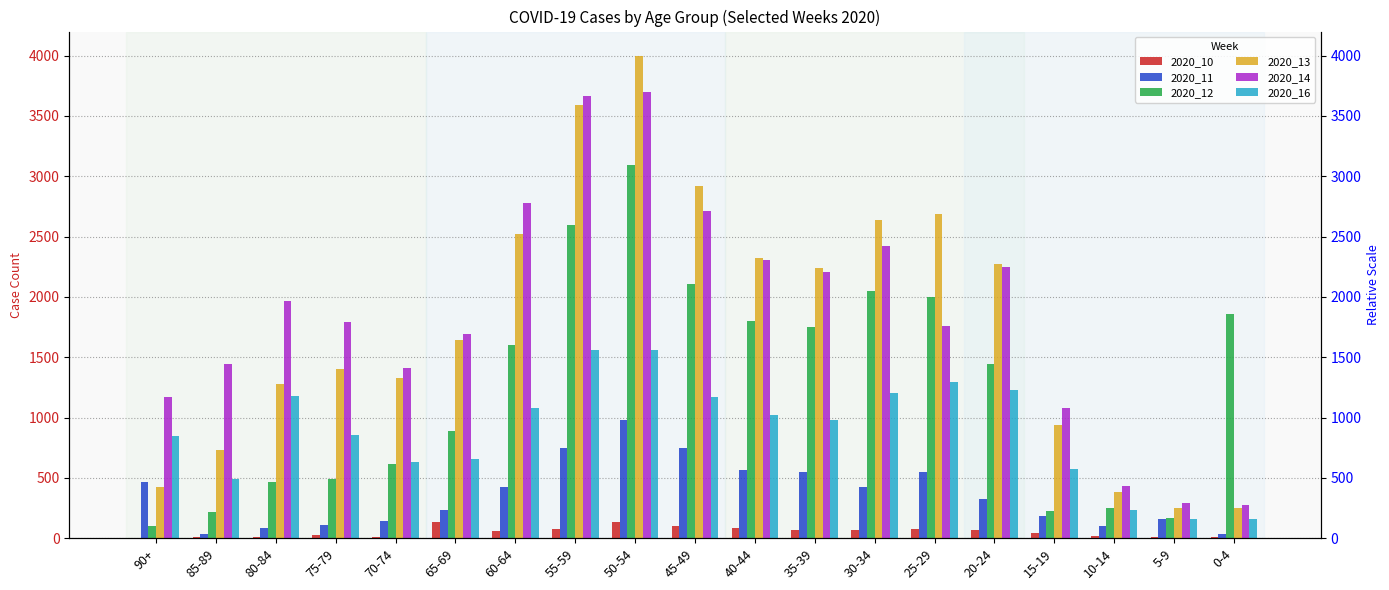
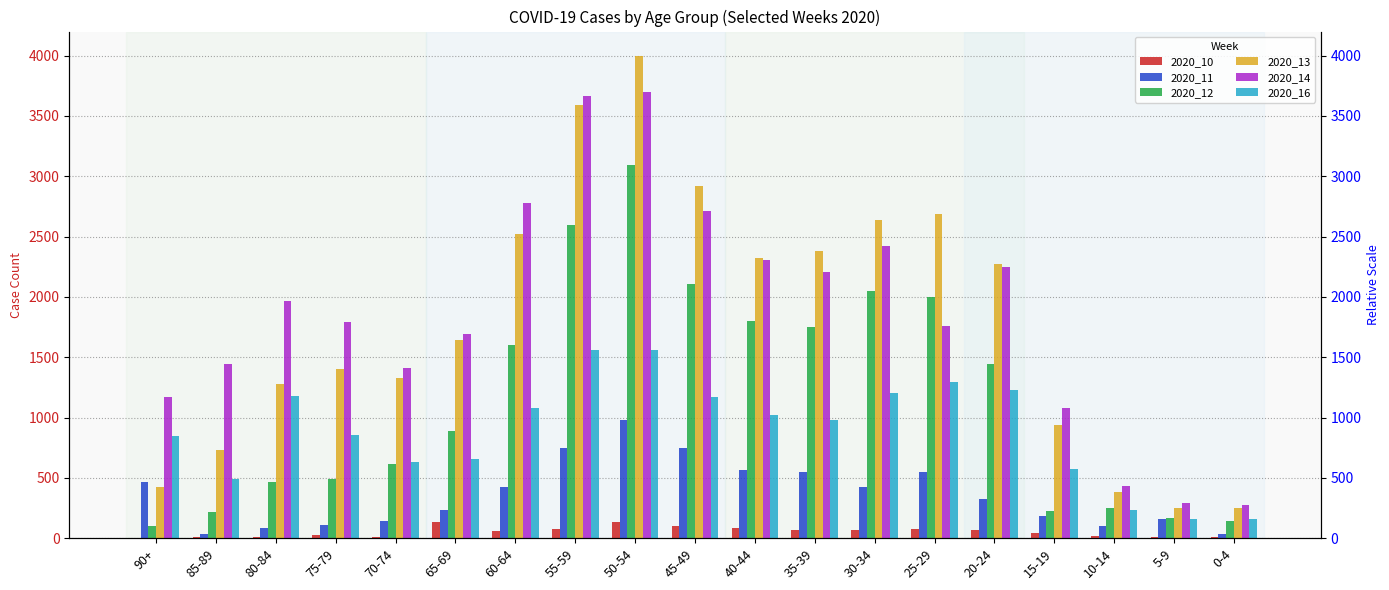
2020_13, 35-39: 2240 -> 2380
2020_12, 0-4: 1860 -> 140
